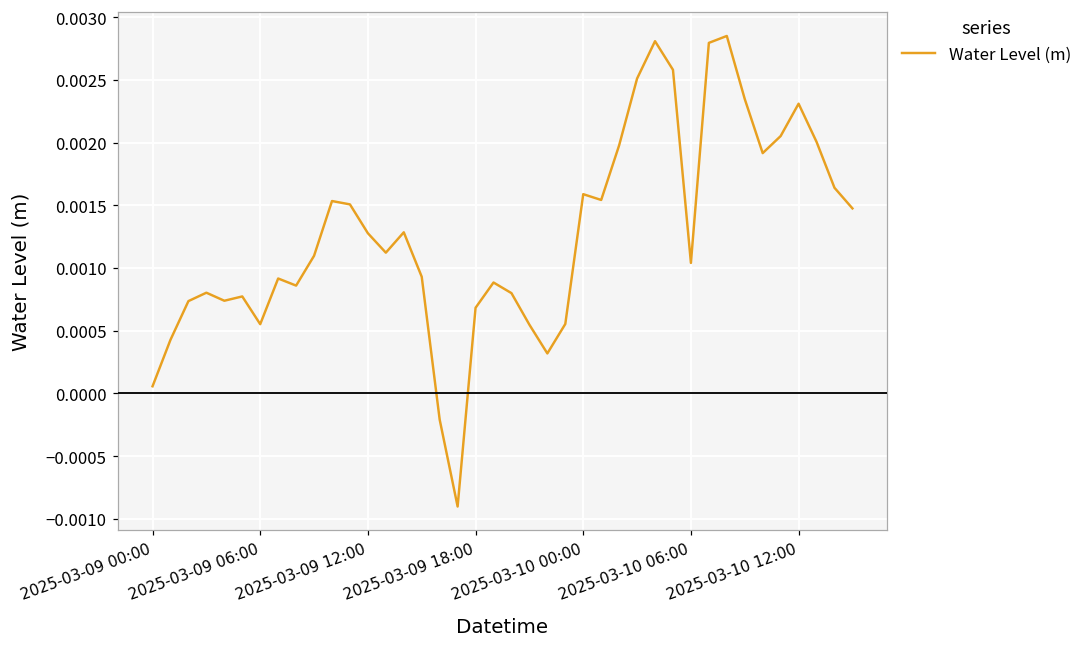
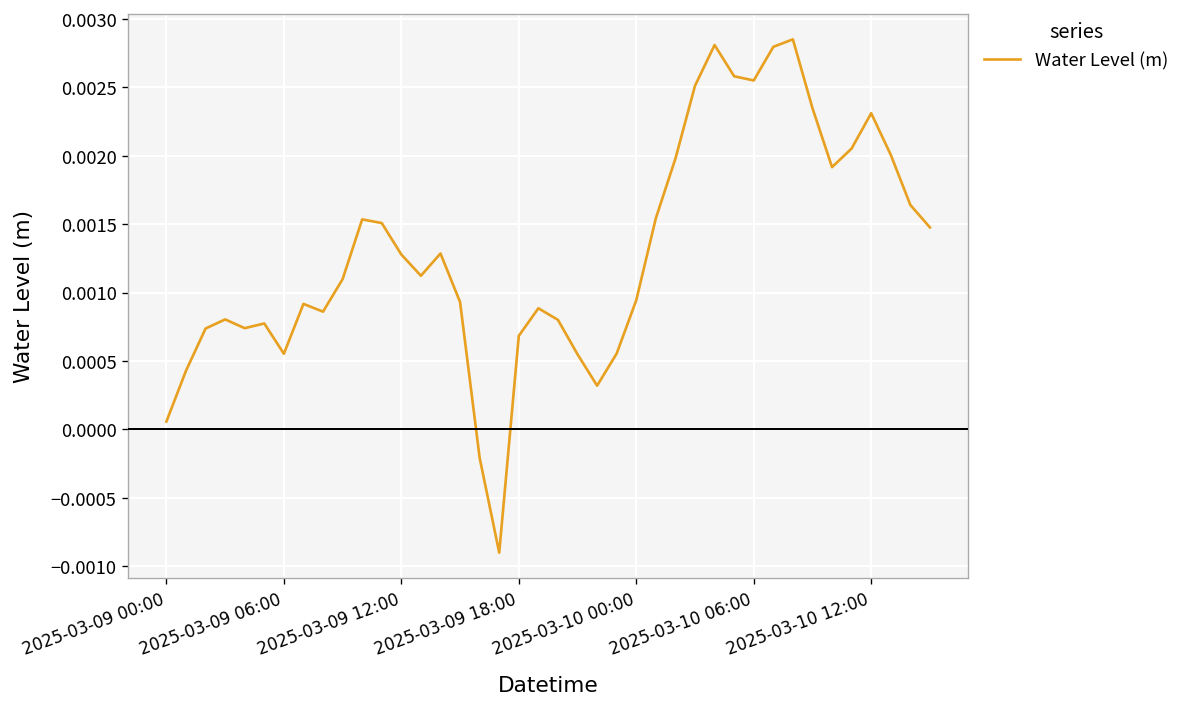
2025-03-10 00:00: 0.00159 -> 0.00094
2025-03-10 06:00: 0.00104 -> 0.00255
